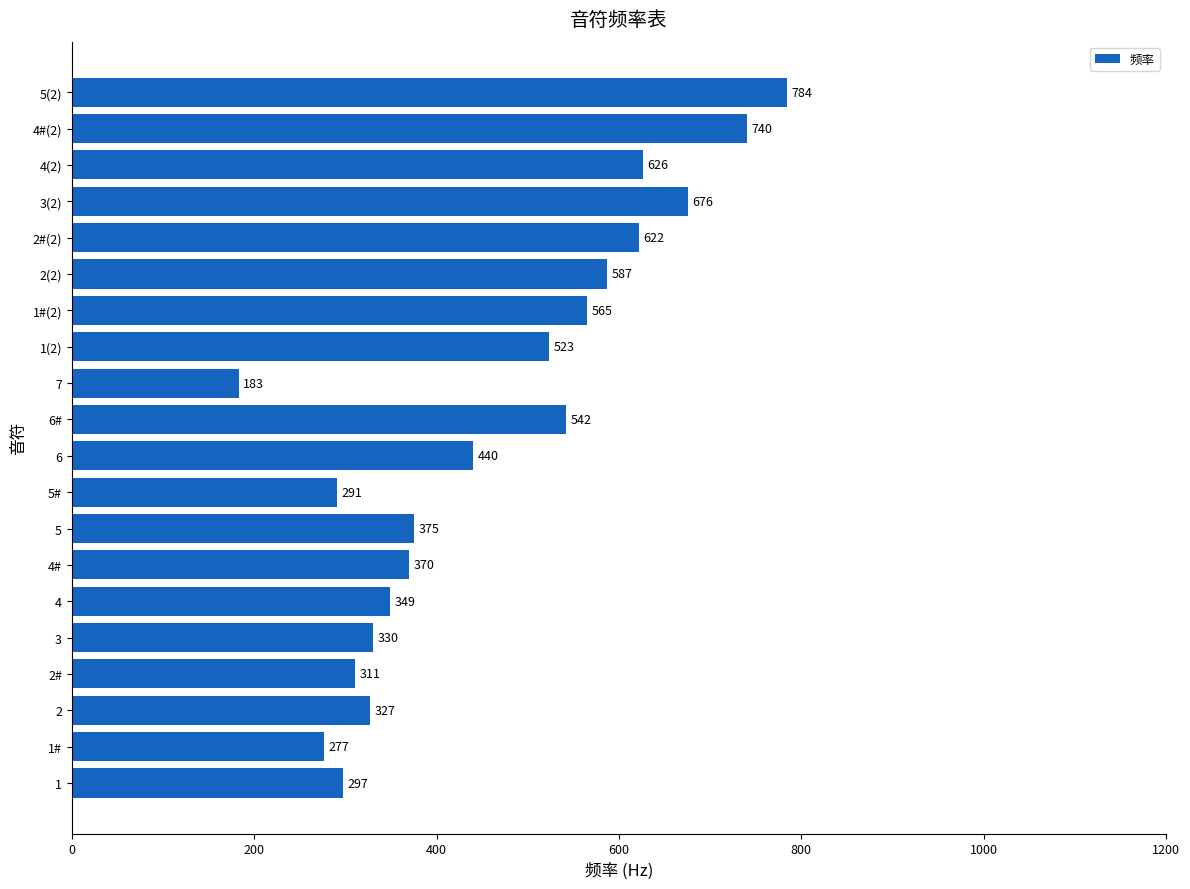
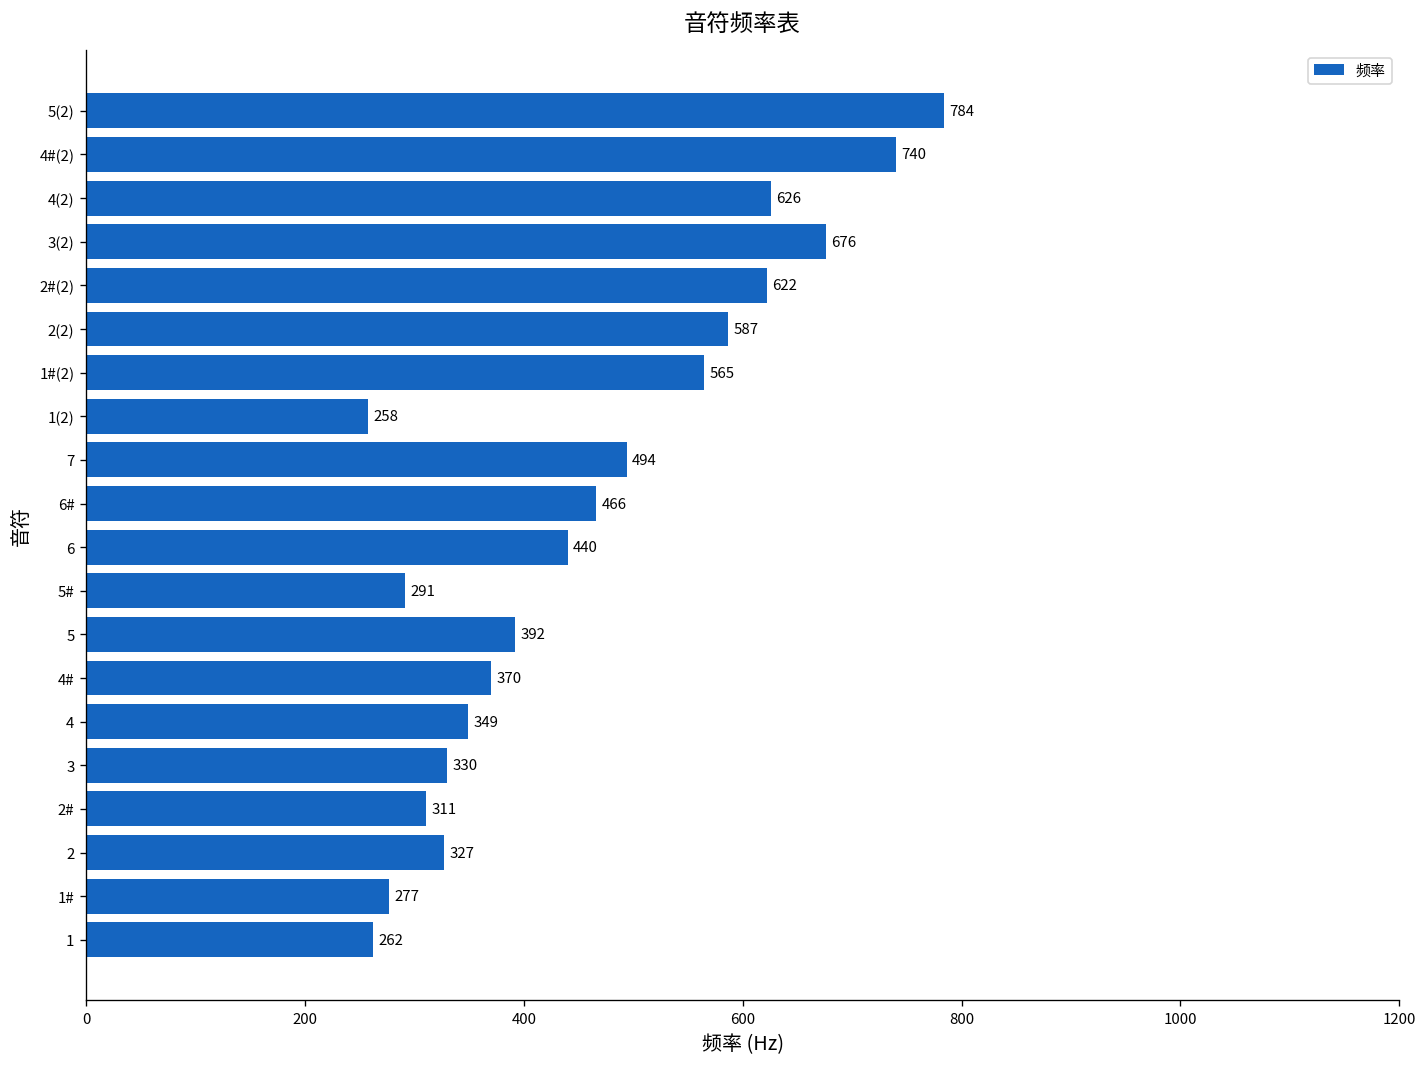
1(2): 523 -> 258
7: 183 -> 494
6#: 542 -> 466
5: 375 -> 392
1: 297 -> 262
